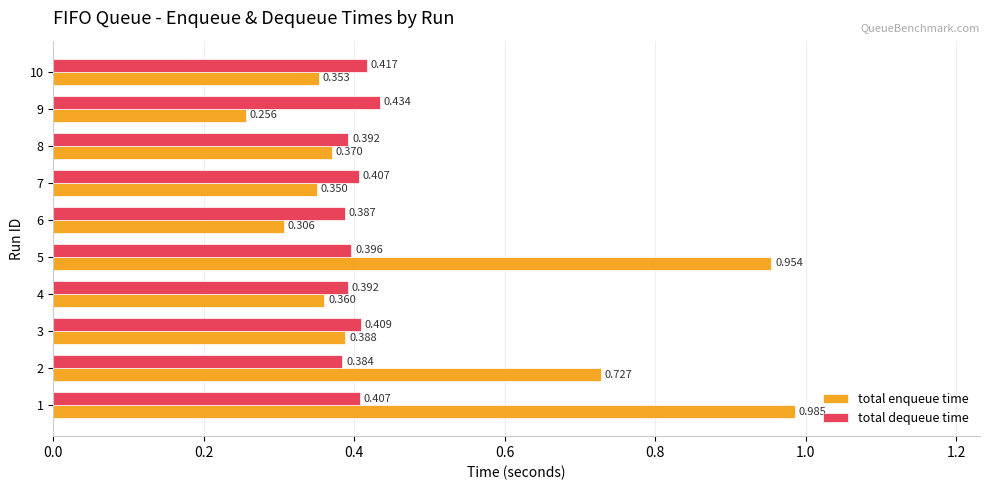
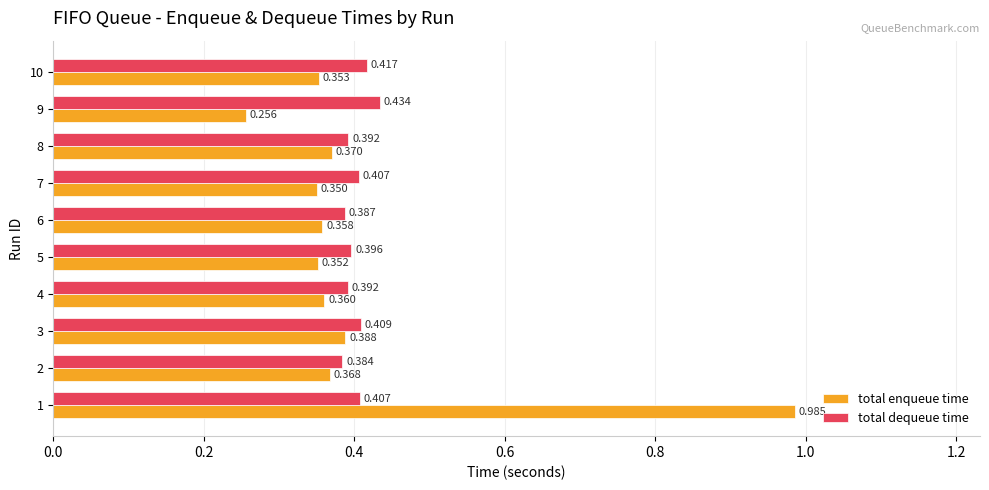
total enqueue time, 6: 0.306 -> 0.358
total enqueue time, 5: 0.954 -> 0.352
total enqueue time, 2: 0.727 -> 0.368
